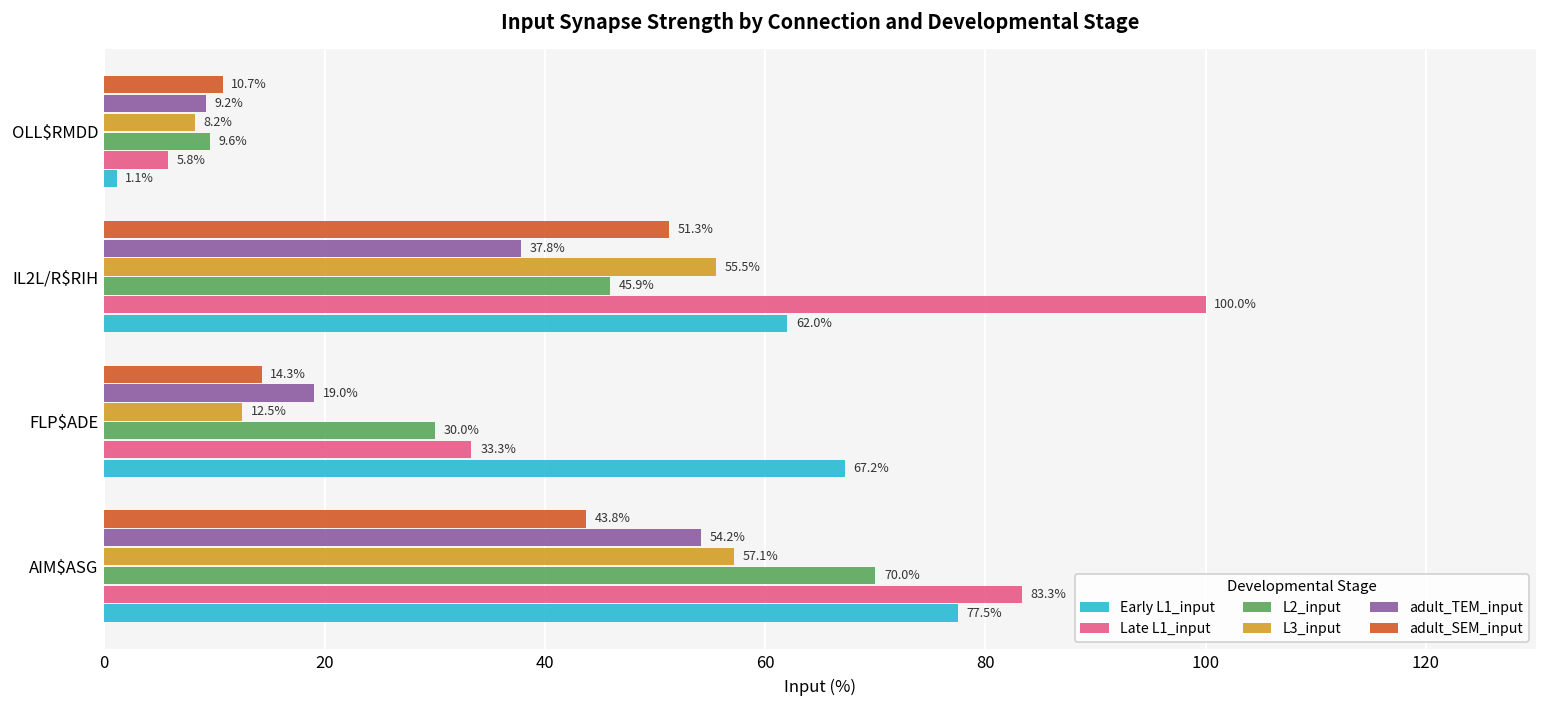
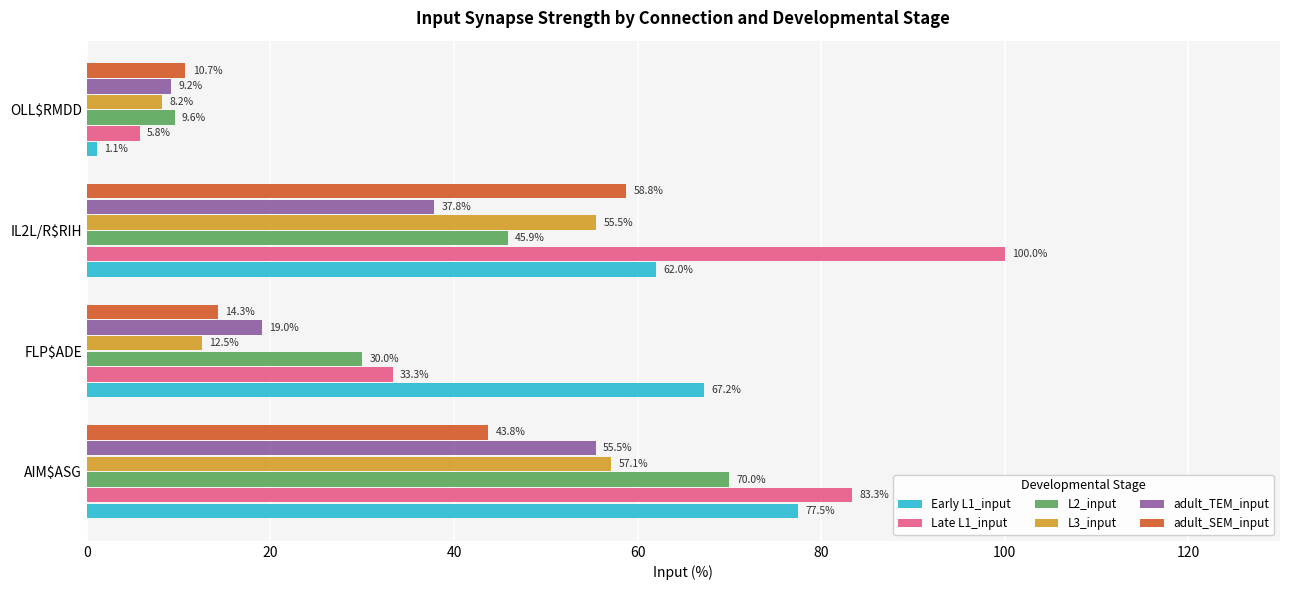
adult_SEM_input, IL2L/R$RIH: 51.3% -> 58.8%
adult_TEM_input, AIM$ASG: 54.2% -> 55.5%
